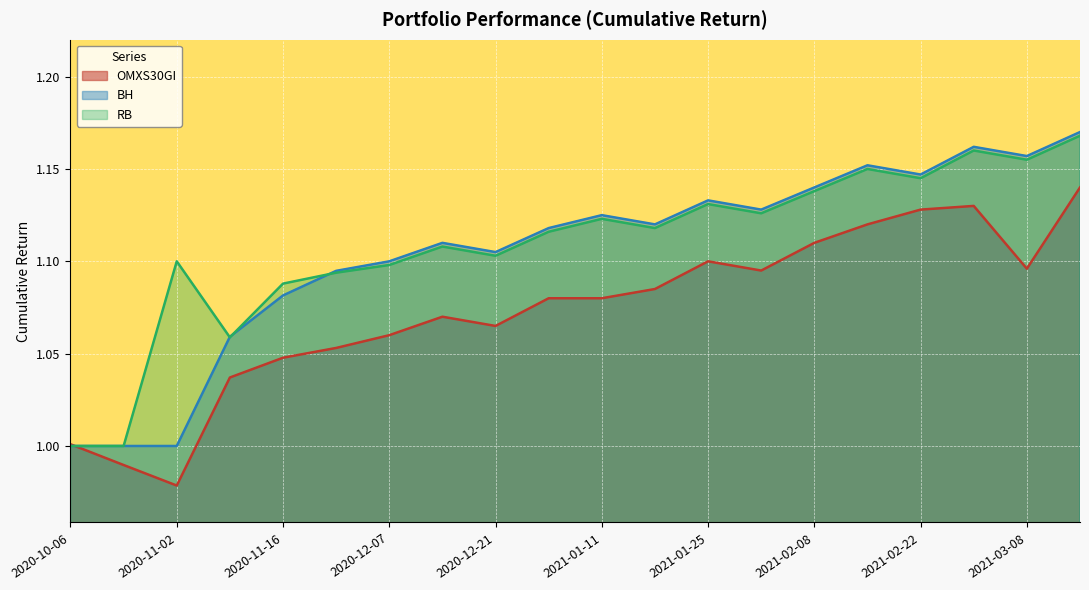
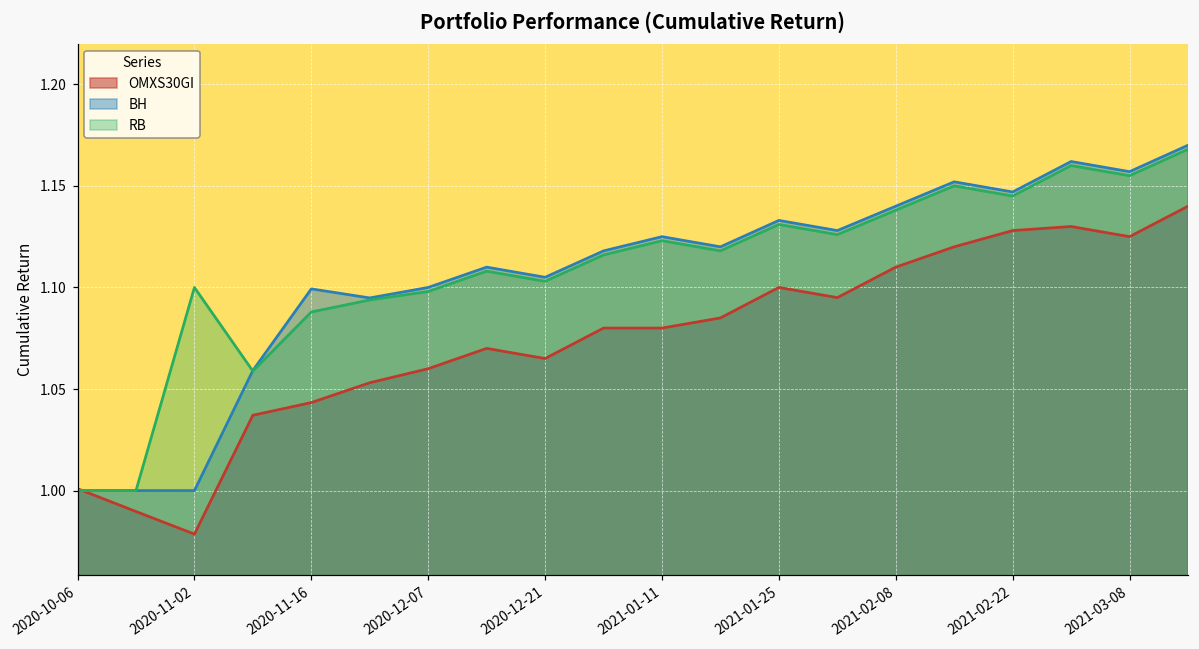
OMXS30GI, 2020-11-16: 1.048 -> 1.043
BH, 2020-11-16: 1.082 -> 1.099
OMXS30GI, 2021-03-08: 1.096 -> 1.125
